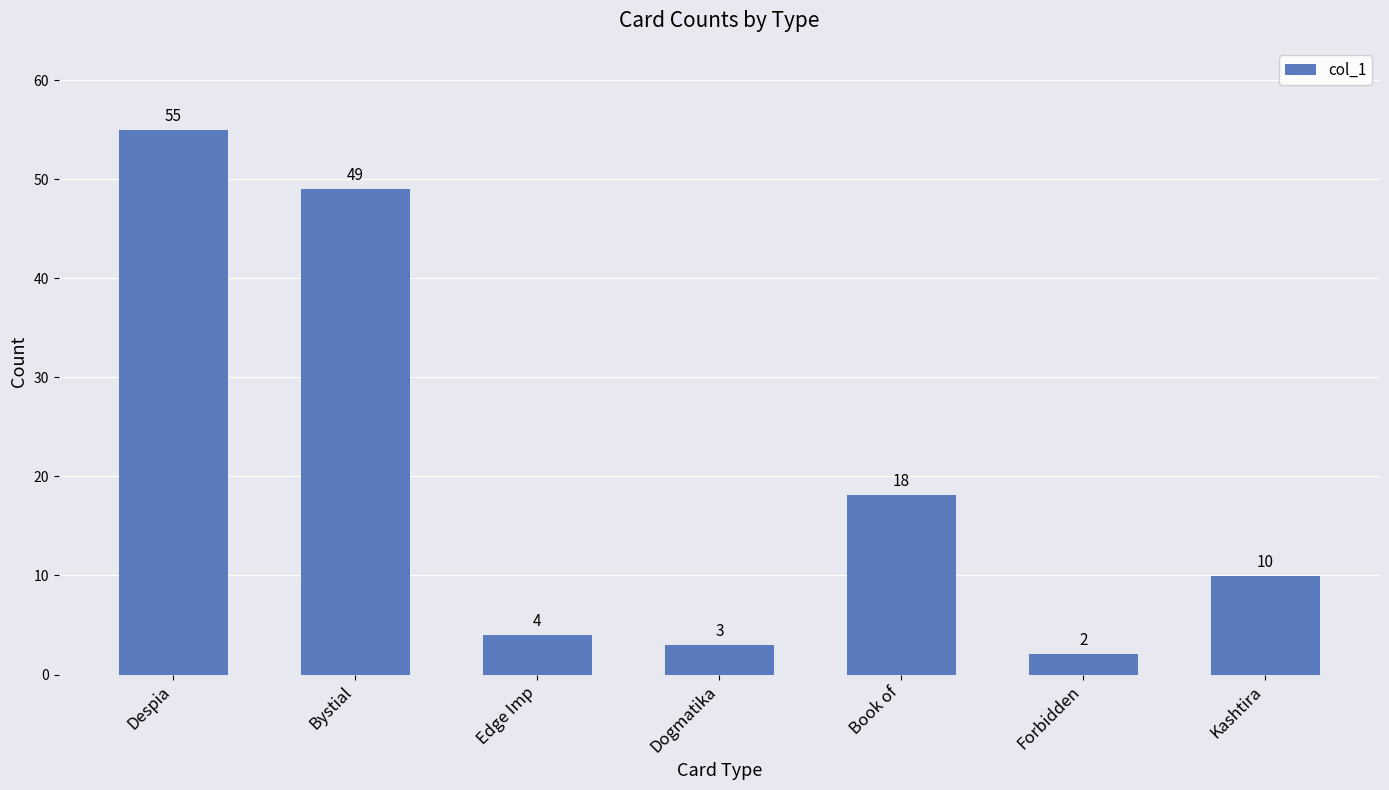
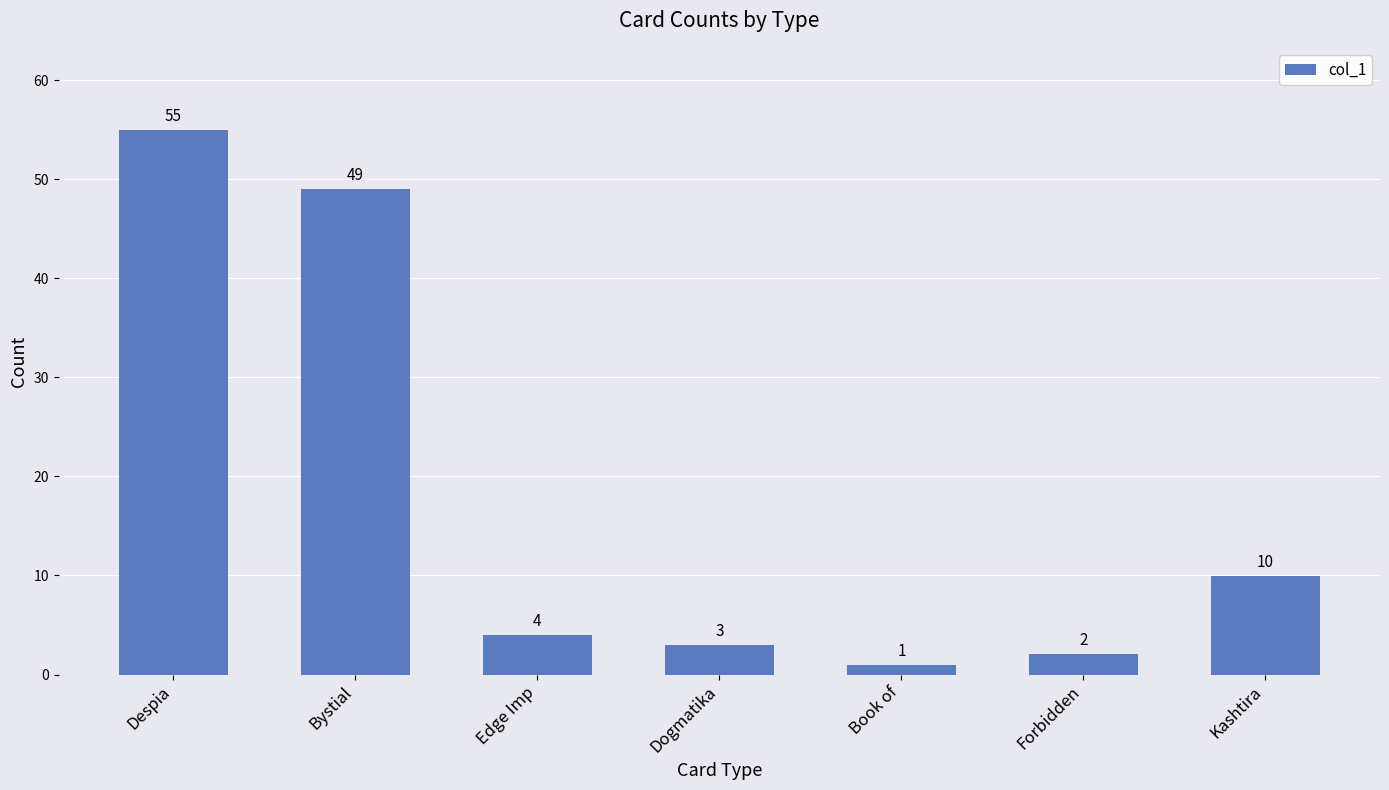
Book of: 18 -> 1
